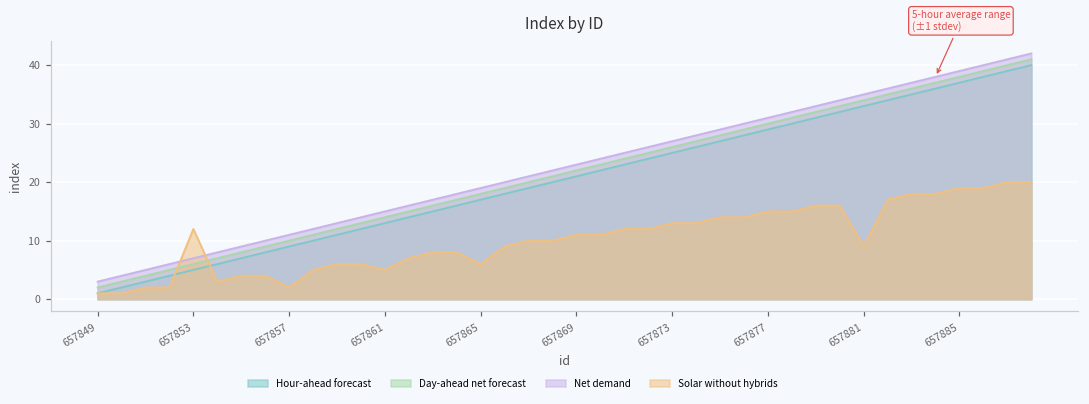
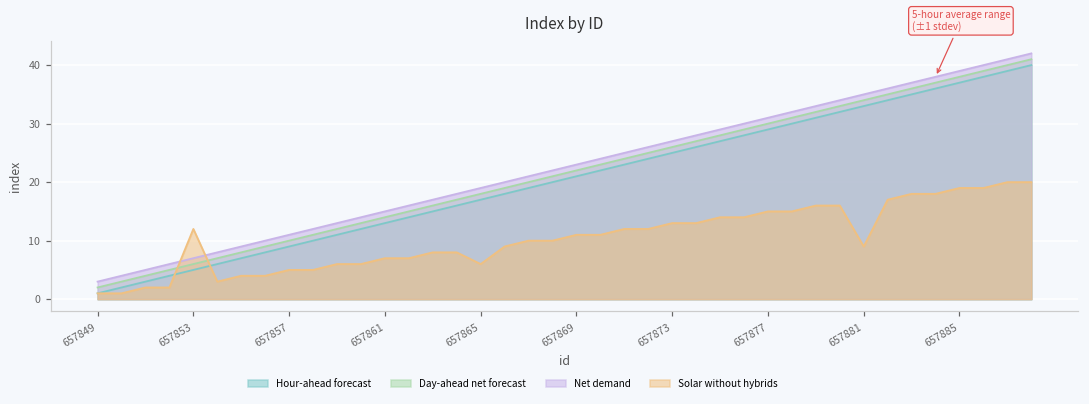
Solar without hybrids, 657857: 2 -> 5
Solar without hybrids, 657861: 5 -> 7
